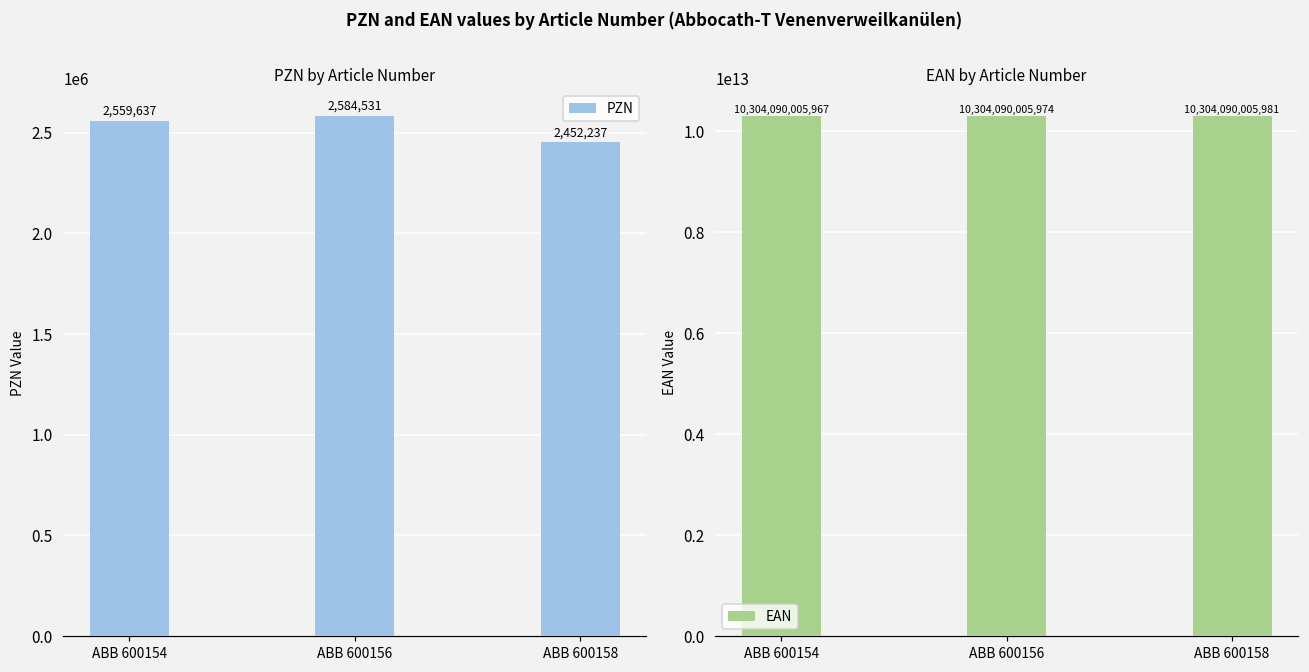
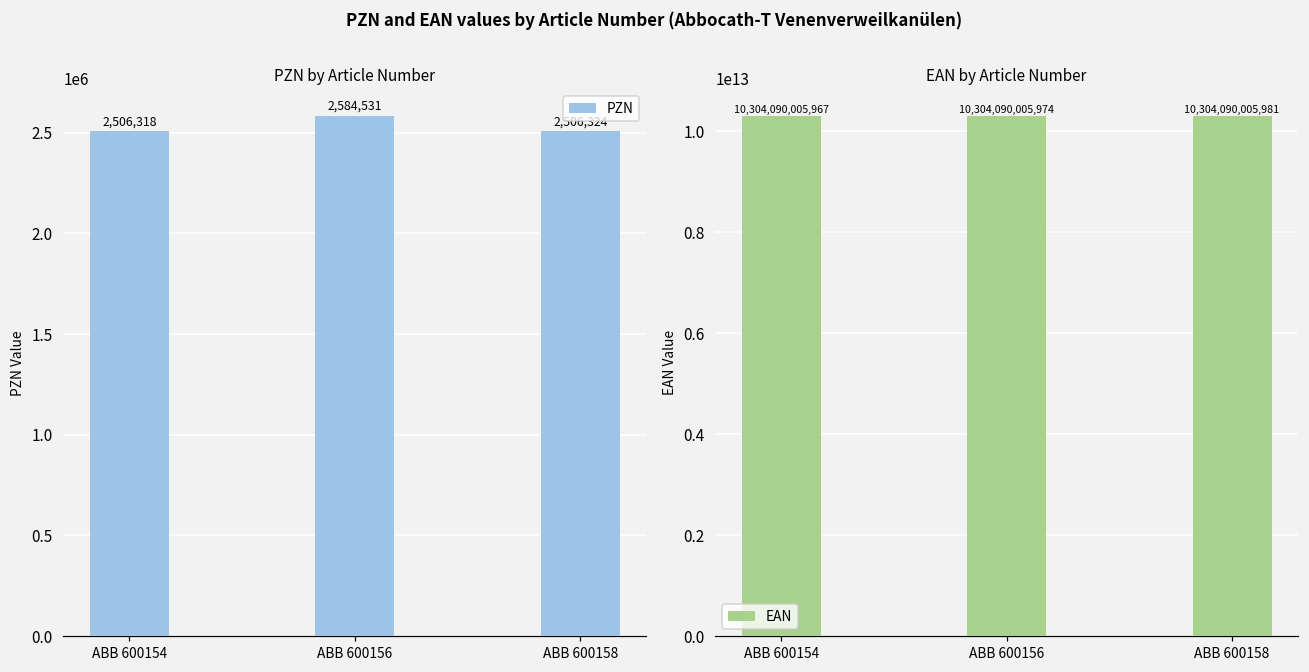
PZN by Article Number, ABB 600154: 2,559,637 -> 2,506,318
PZN by Article Number, ABB 600158: 2,452,237 -> 2,506,324
